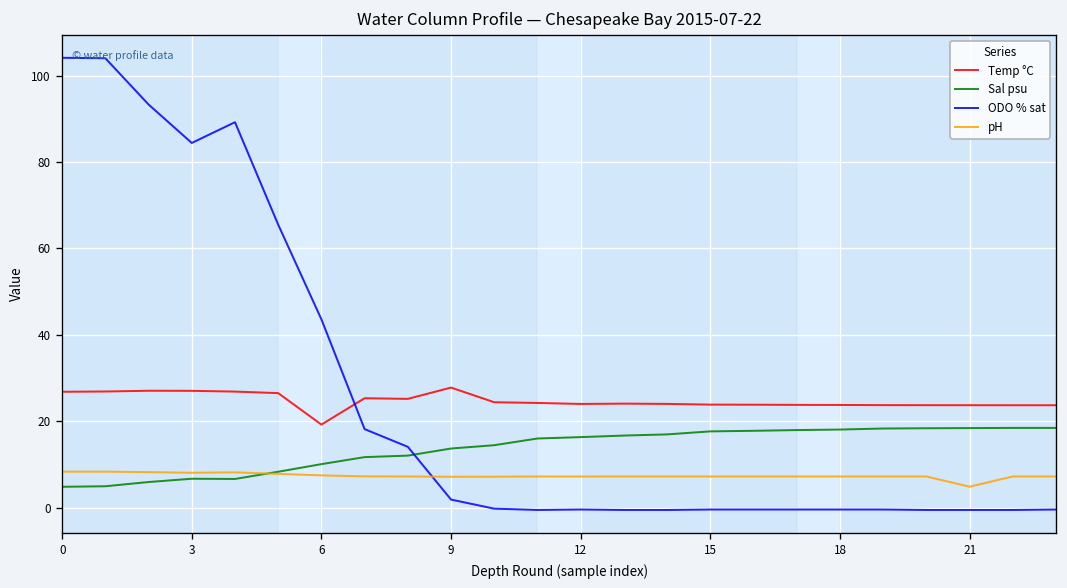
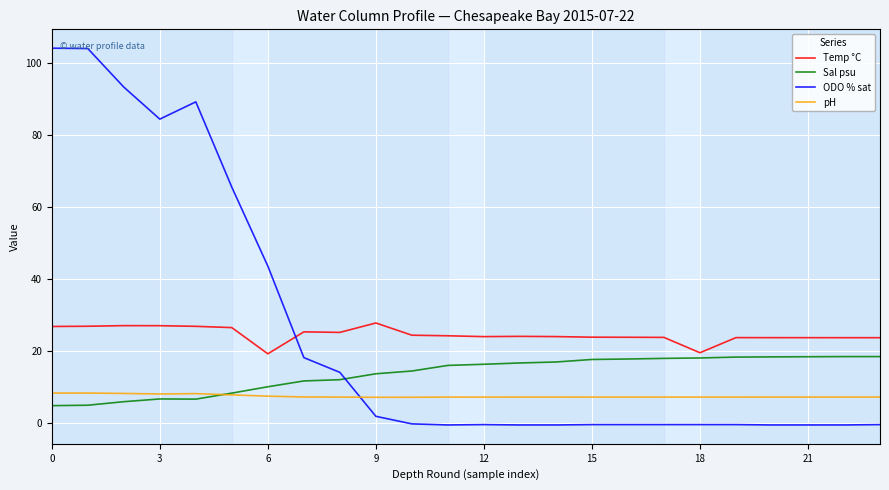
Temp °C, 18: 24 -> 20
pH, 21: 5 -> 7
